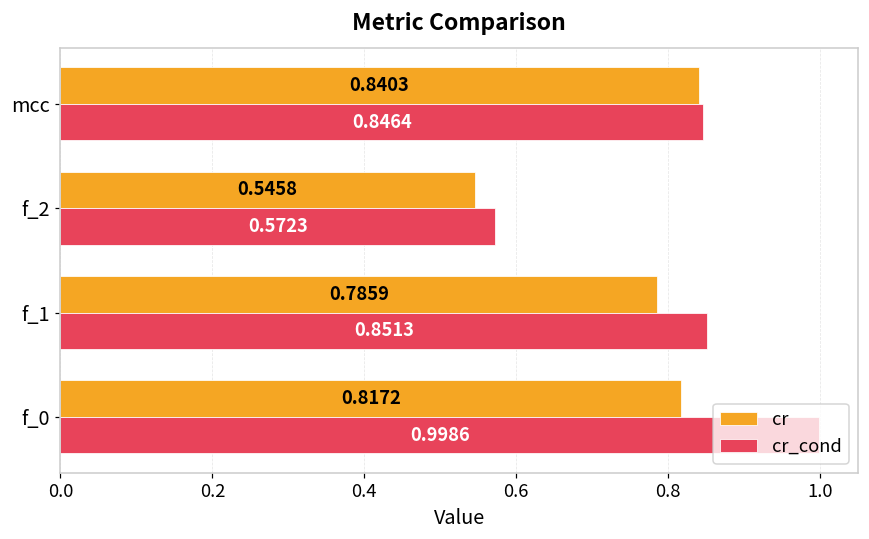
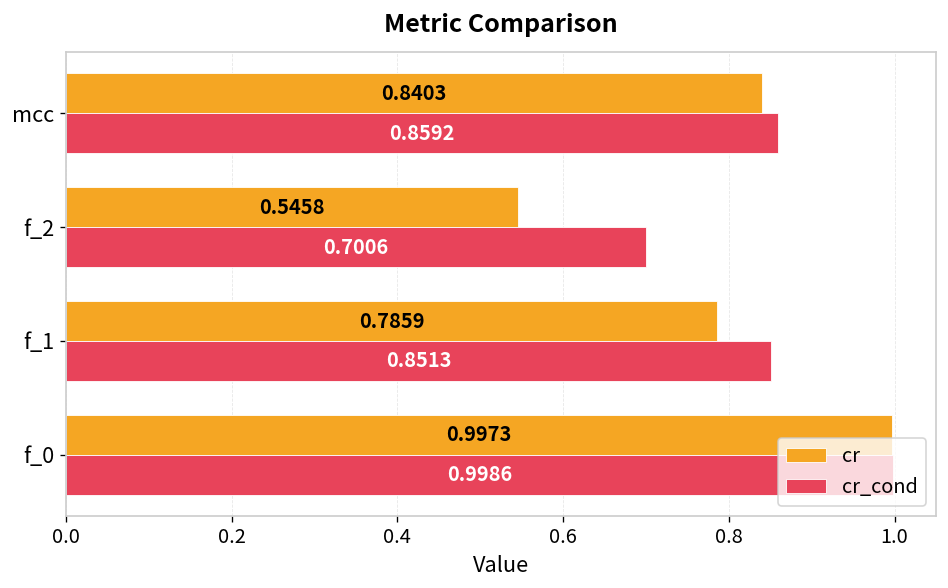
cr_cond, mcc: 0.8464 -> 0.8592
cr_cond, f_2: 0.5723 -> 0.7006
cr, f_0: 0.8172 -> 0.9973
